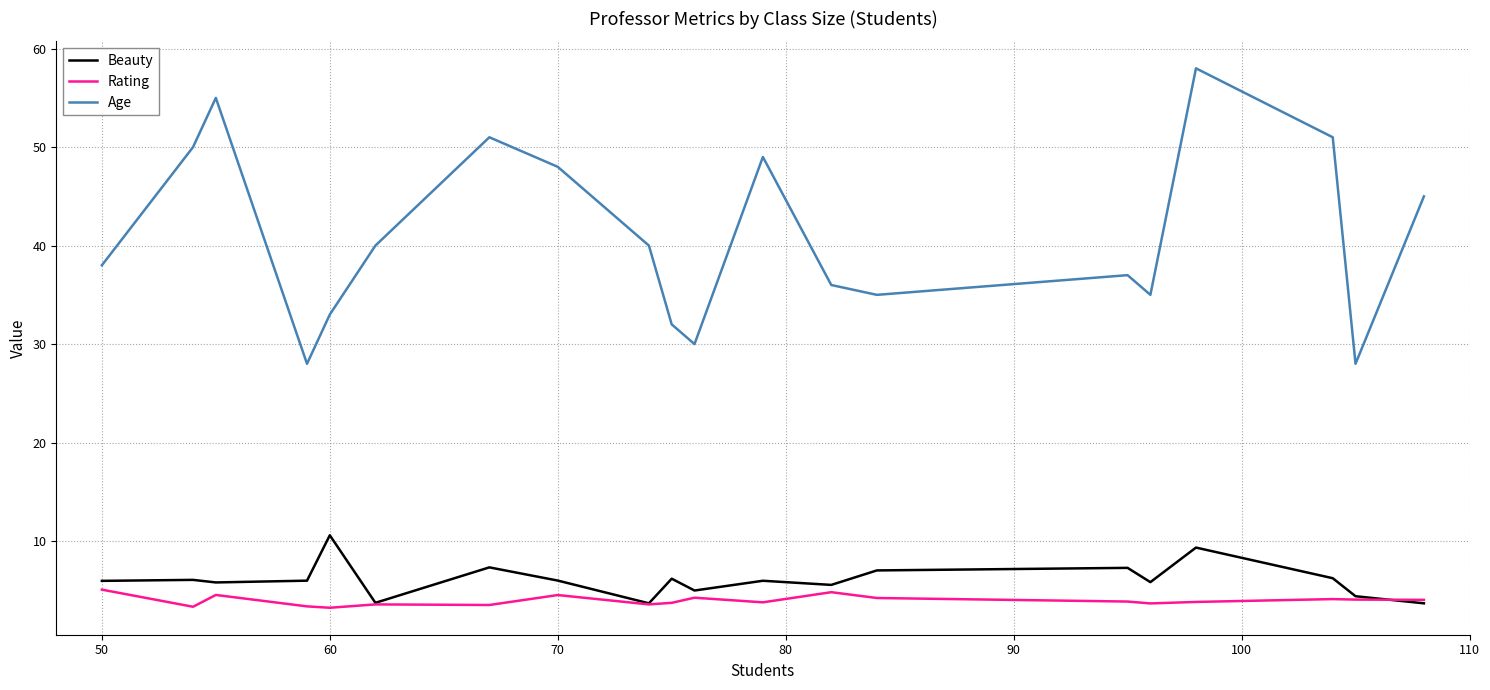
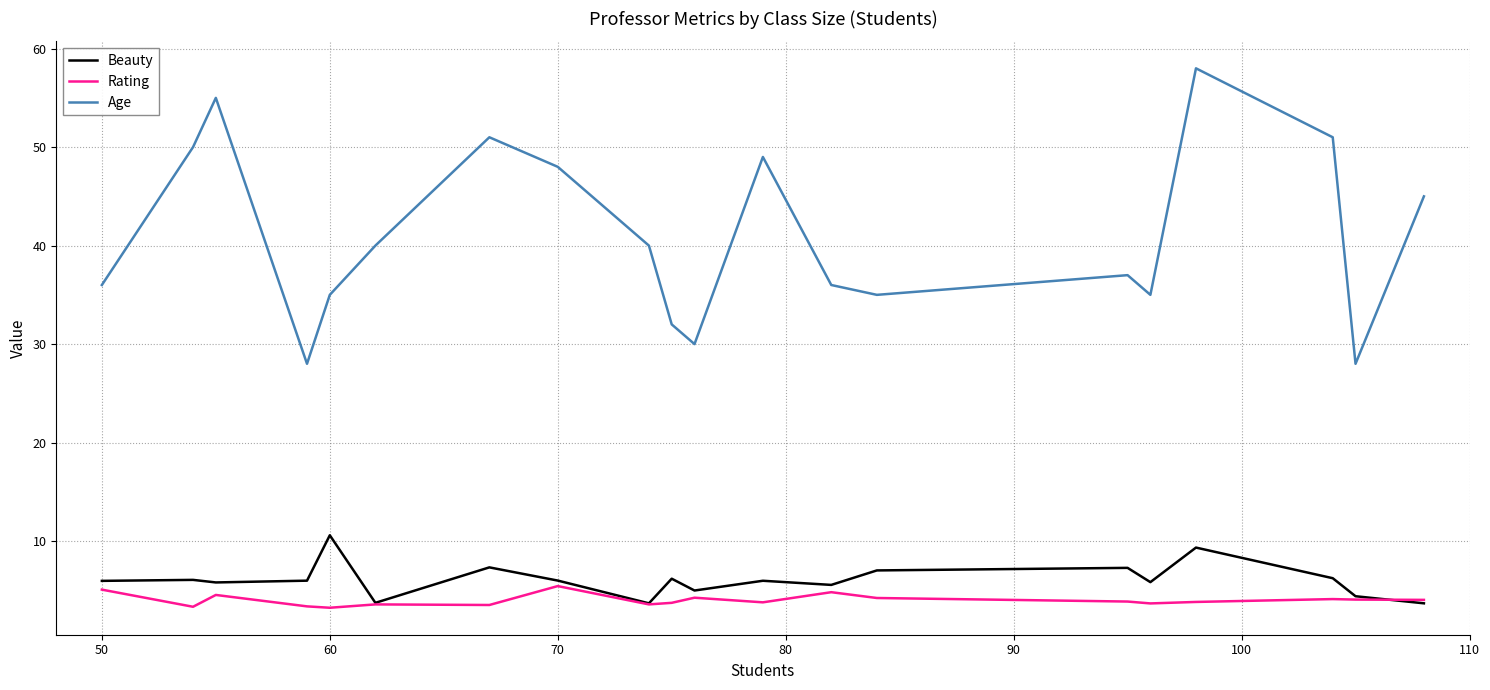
Age, 50: 38 -> 36
Age, 60: 33 -> 35
Rating, 70: 4.5 -> 5.4
